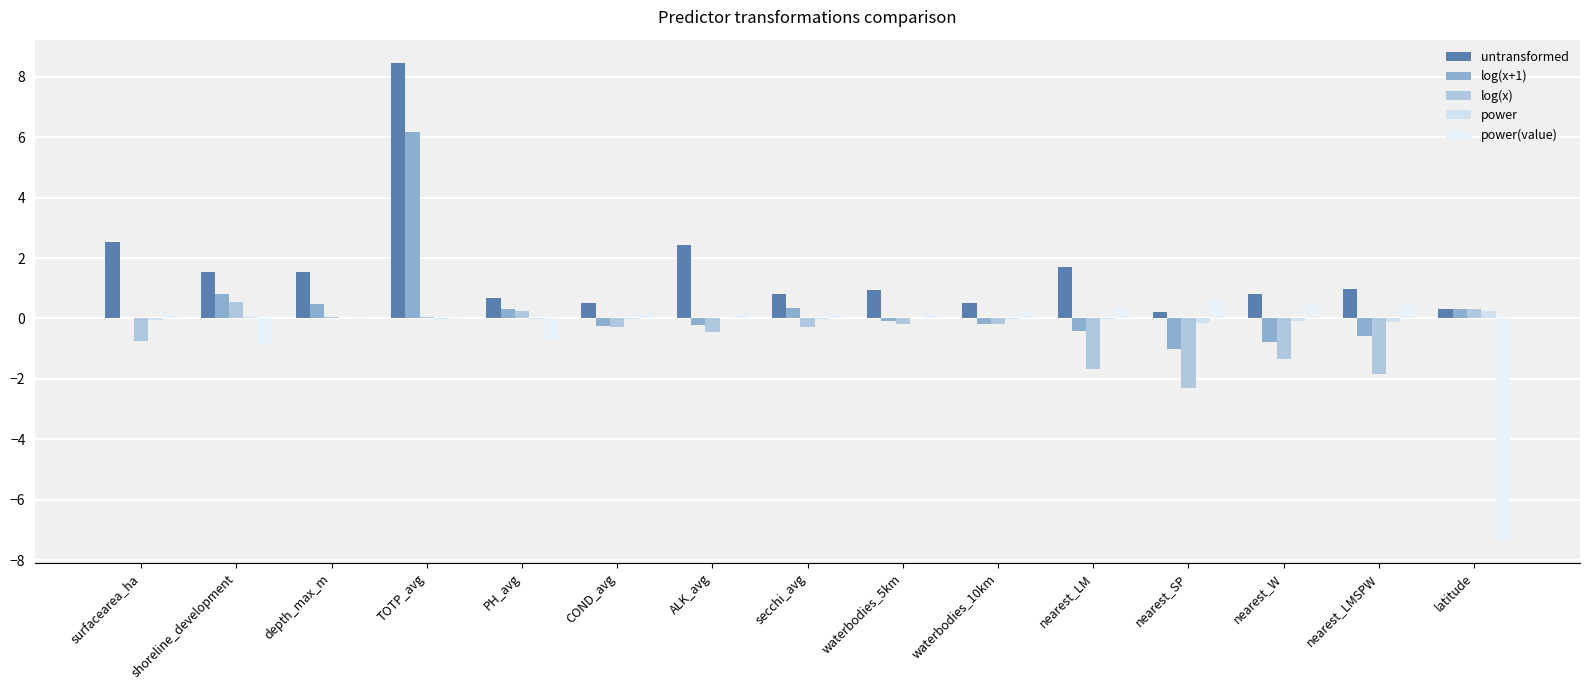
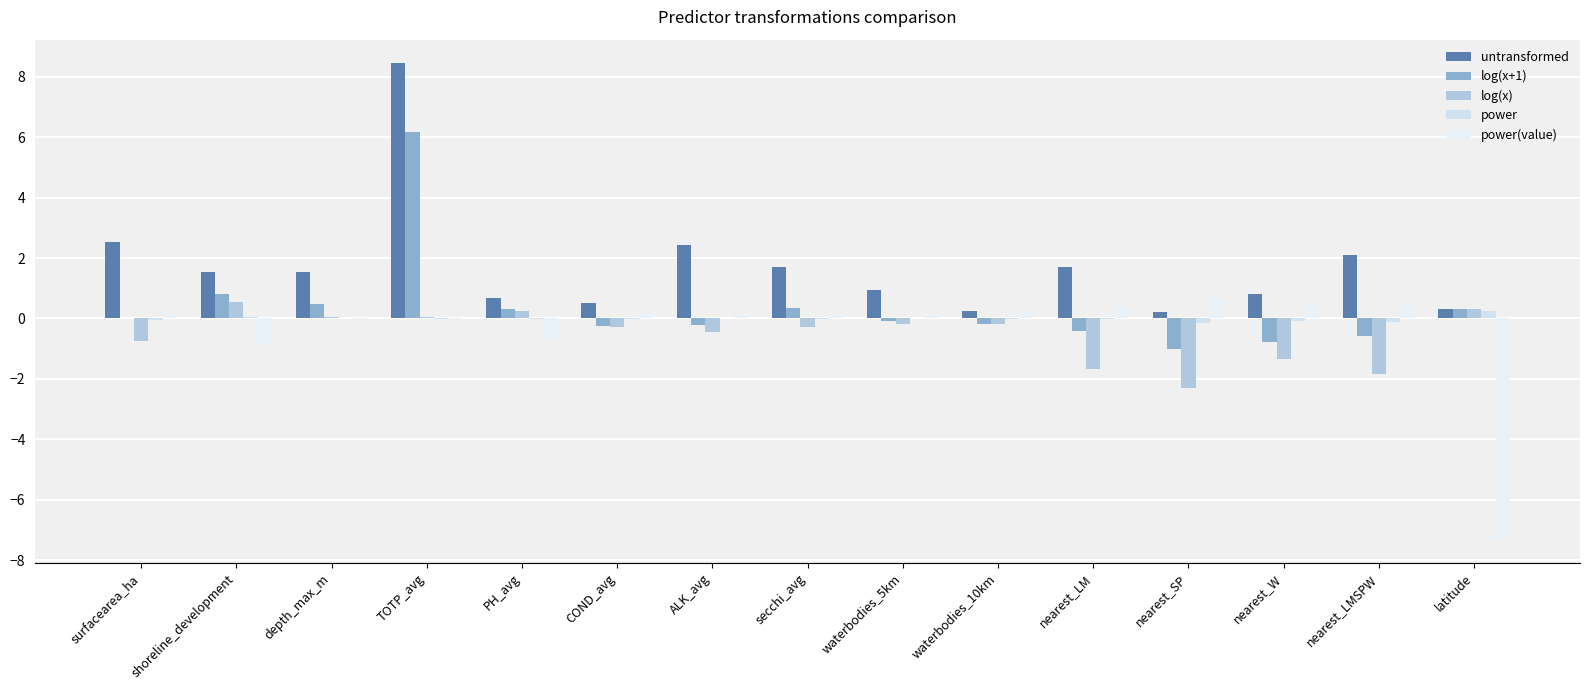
untransformed, secchi_avg: 0.8 -> 1.7
untransformed, waterbodies_10km: 0.5 -> 0.2
untransformed, nearest_LMSPW: 1.0 -> 2.1
